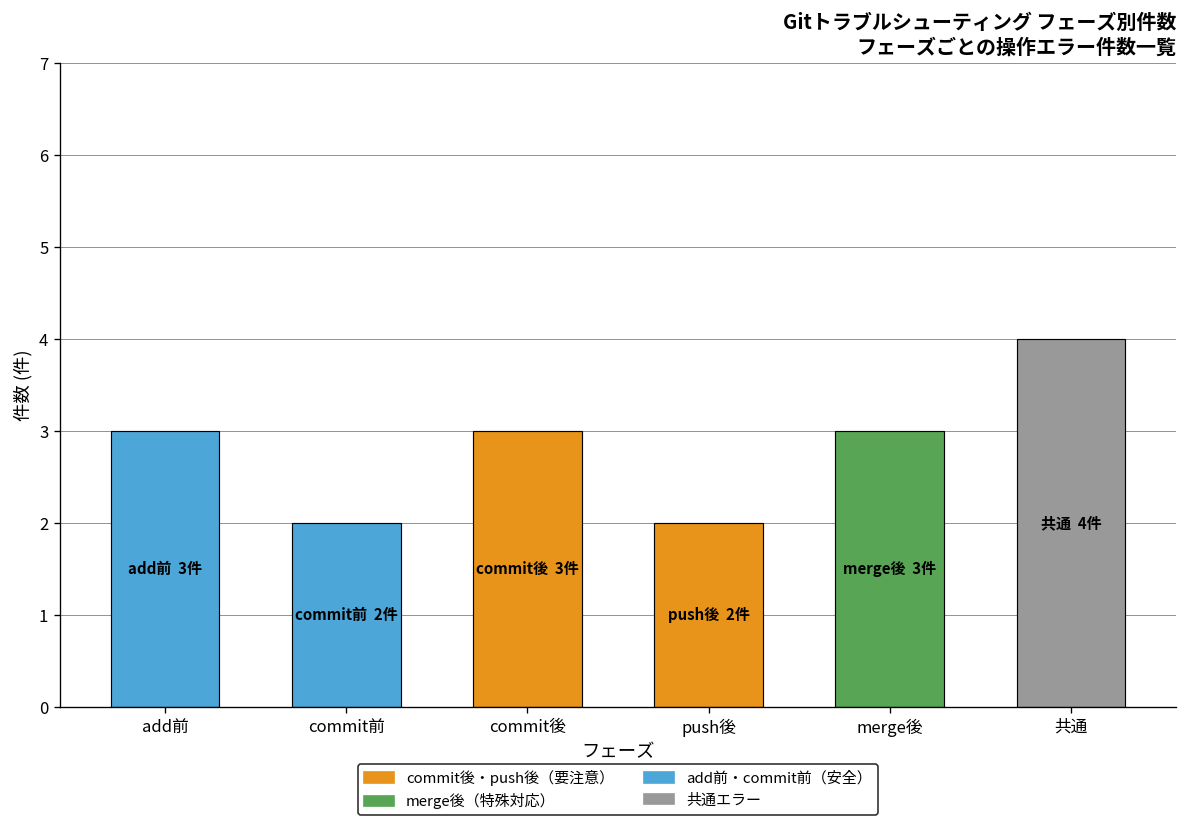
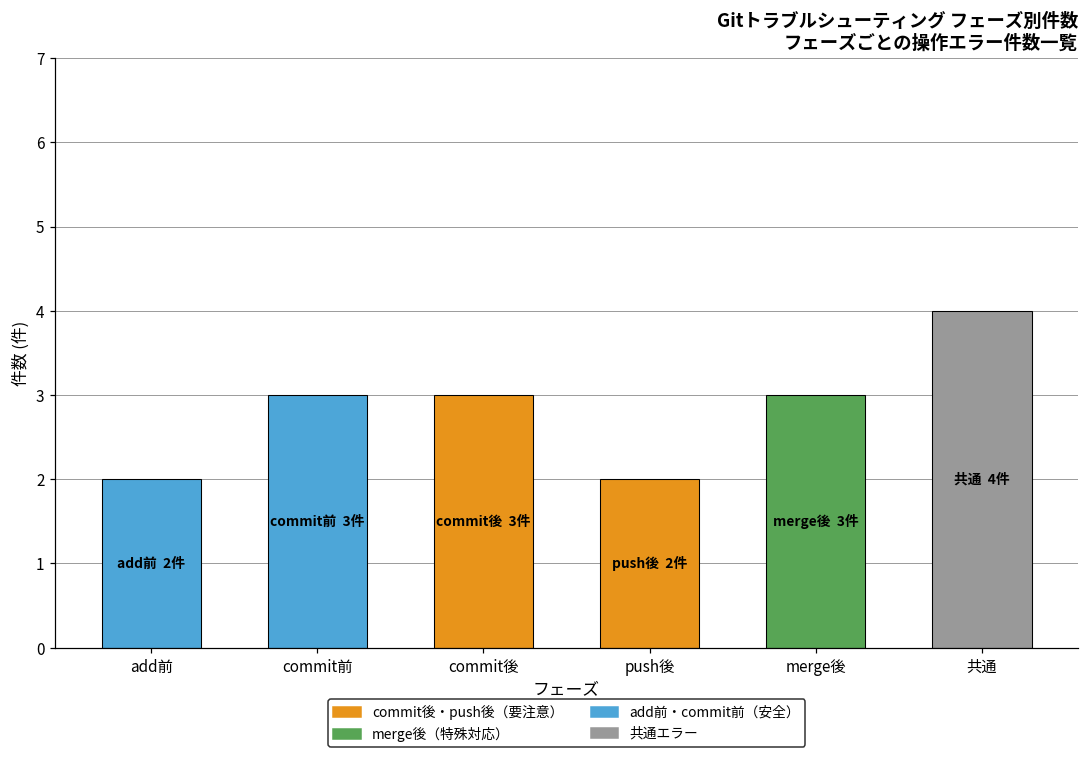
add前: 3件 -> 2件
commit前: 2件 -> 3件
